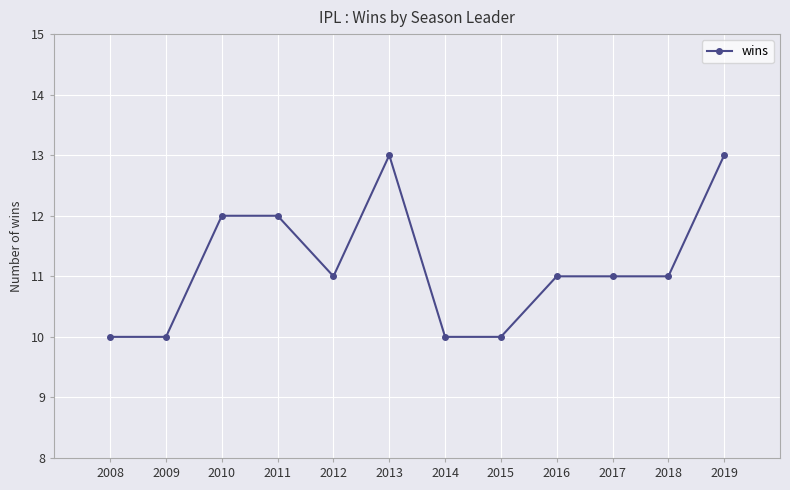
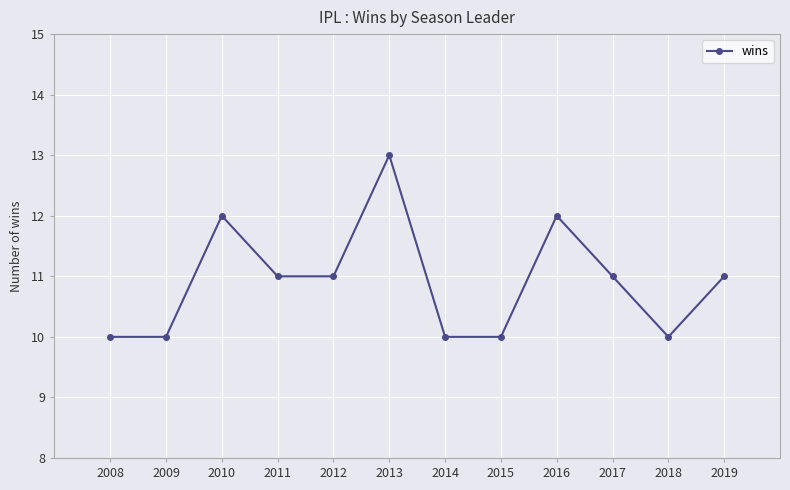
2011: 12 -> 11
2016: 11 -> 12
2018: 11 -> 10
2019: 13 -> 11
